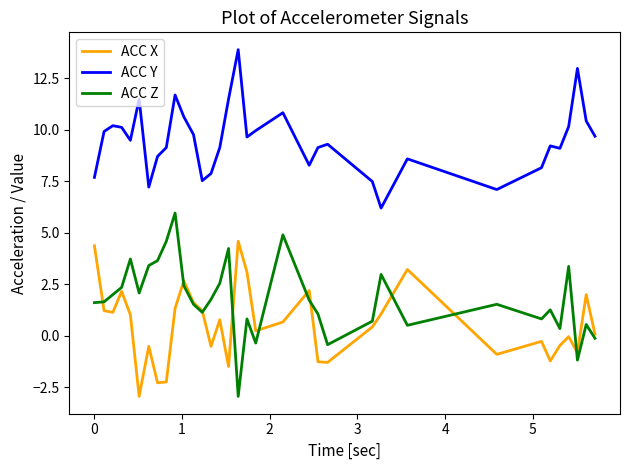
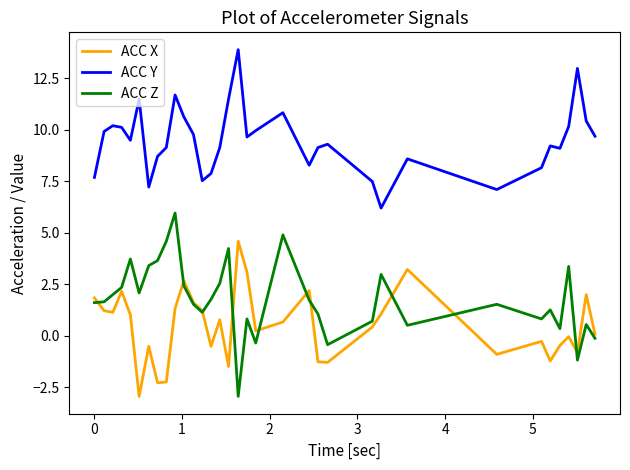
ACC X, 0: 4.4 -> 1.8
